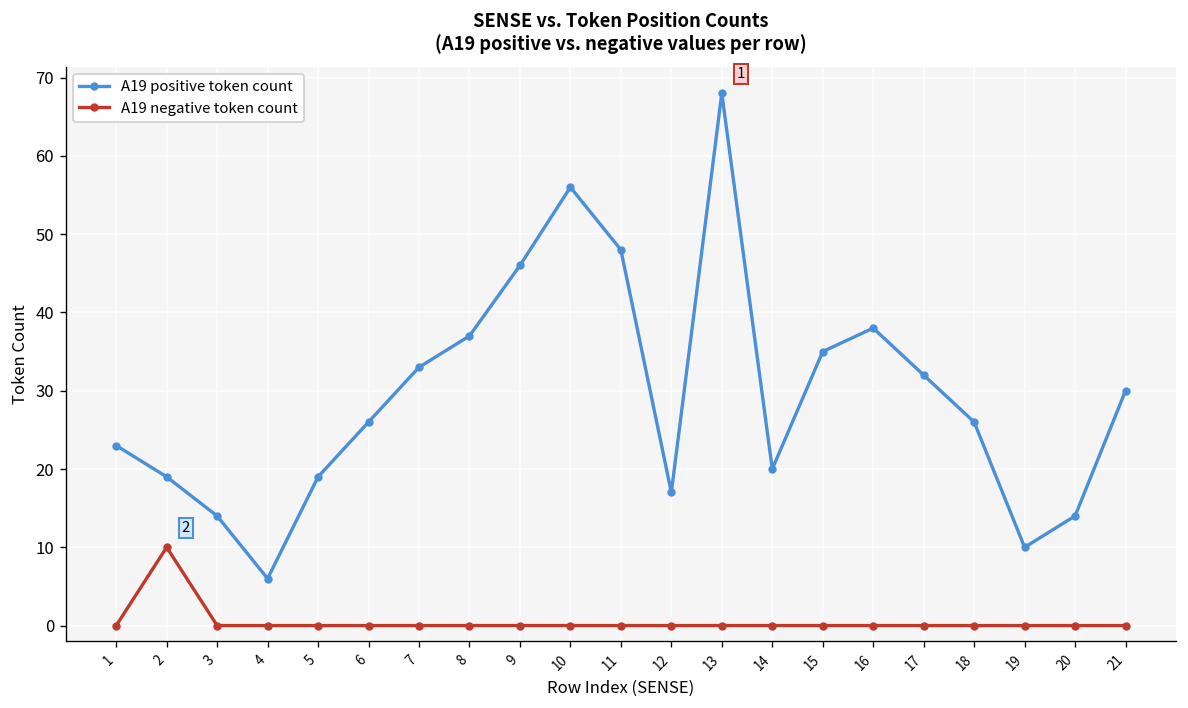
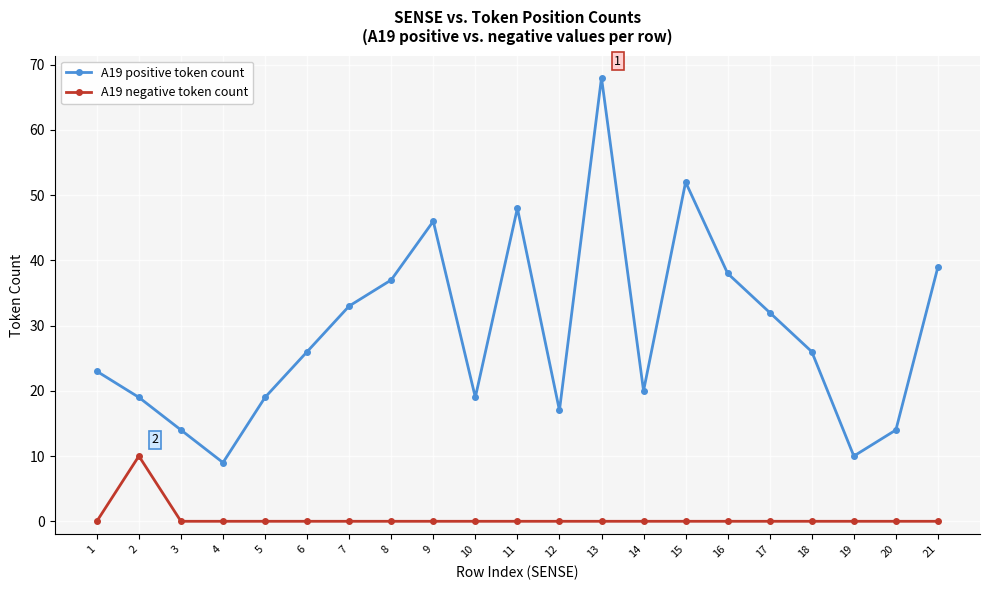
A19 positive token count, 4: 6 -> 9
A19 positive token count, 10: 56 -> 19
A19 positive token count, 15: 35 -> 52
A19 positive token count, 21: 30 -> 39
